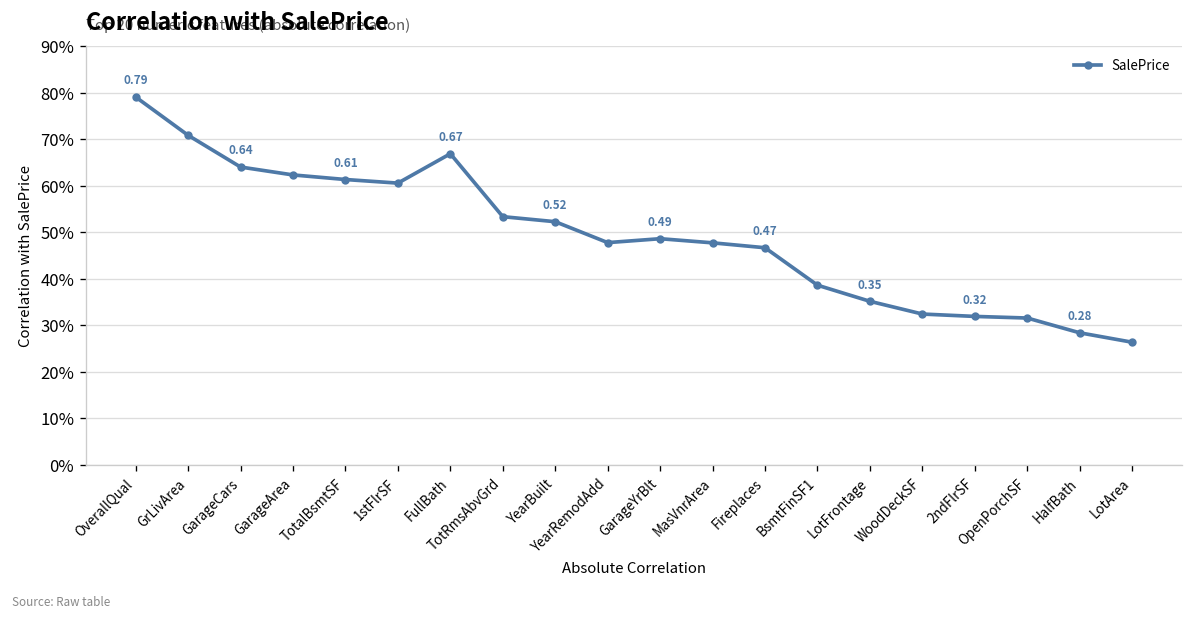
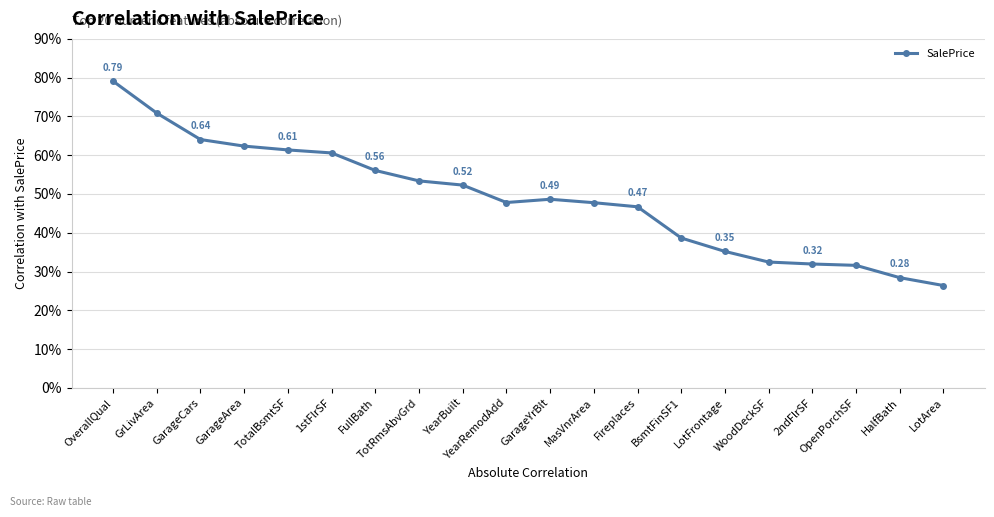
FullBath: 0.67 -> 0.56
